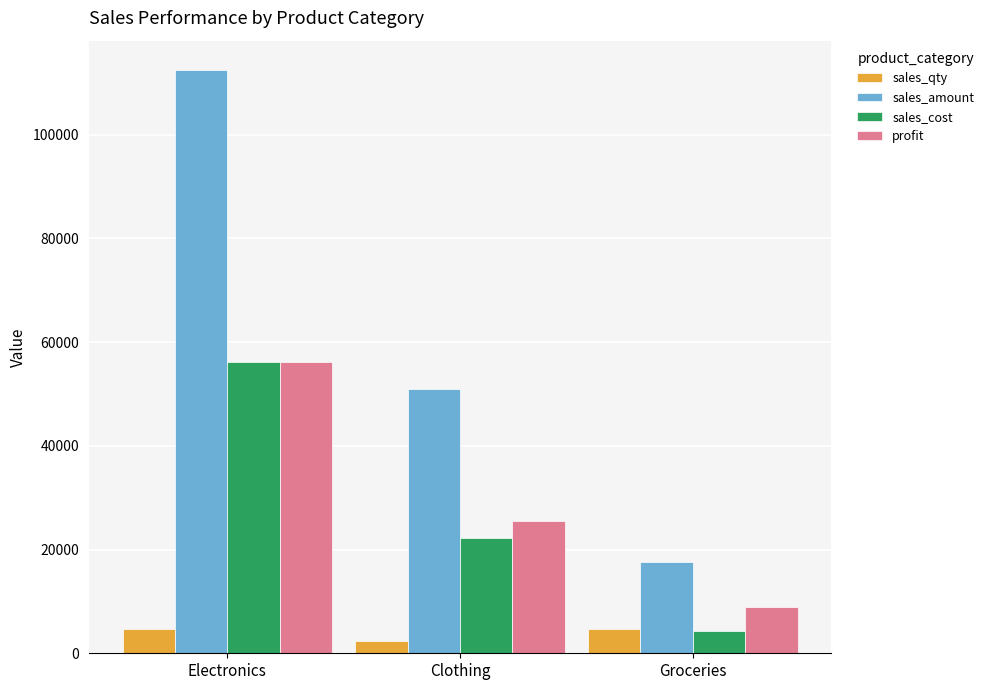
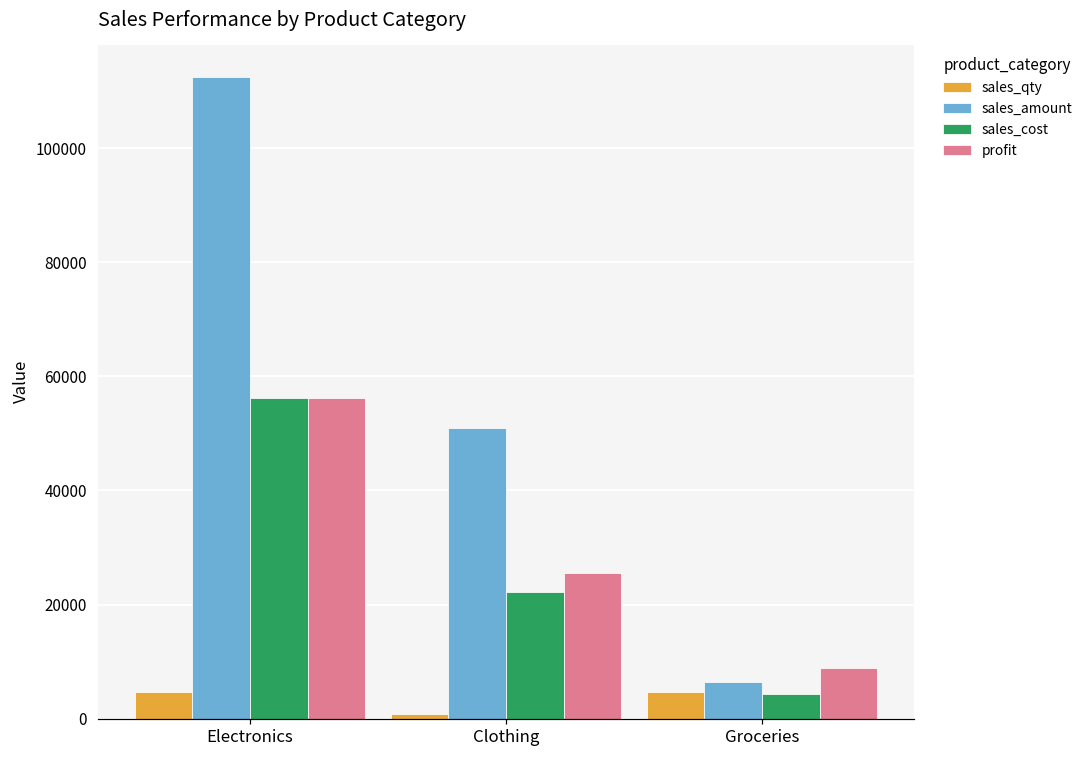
sales_qty, Clothing: 2000 -> 1000
sales_amount, Groceries: 18000 -> 6000
